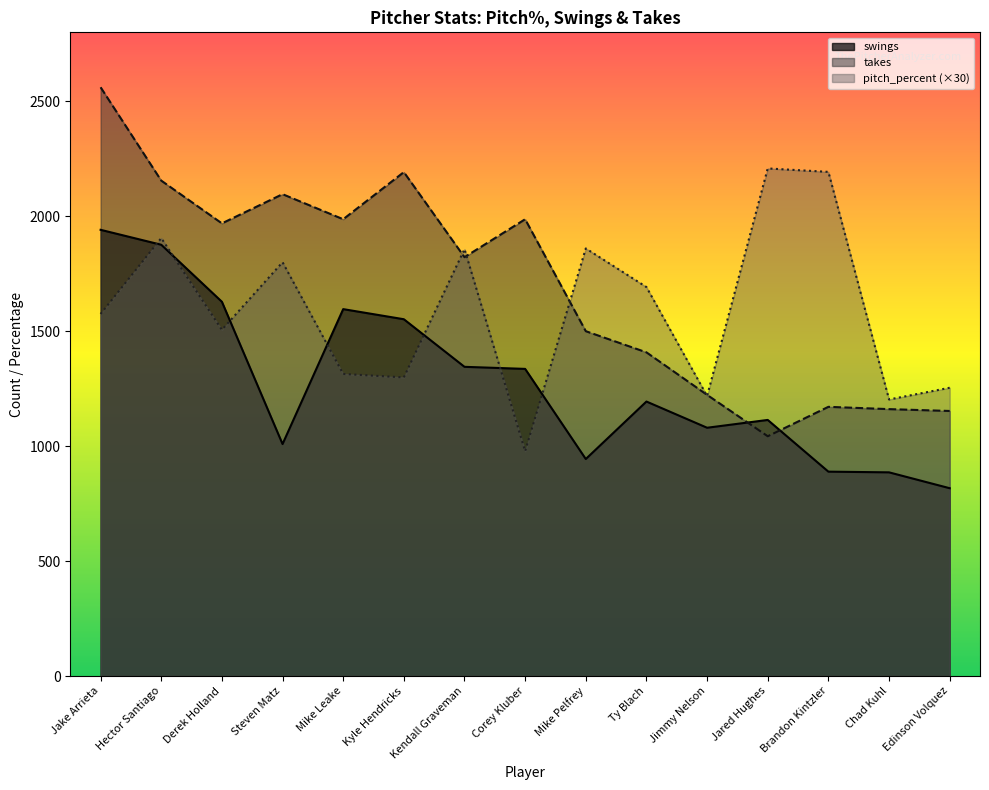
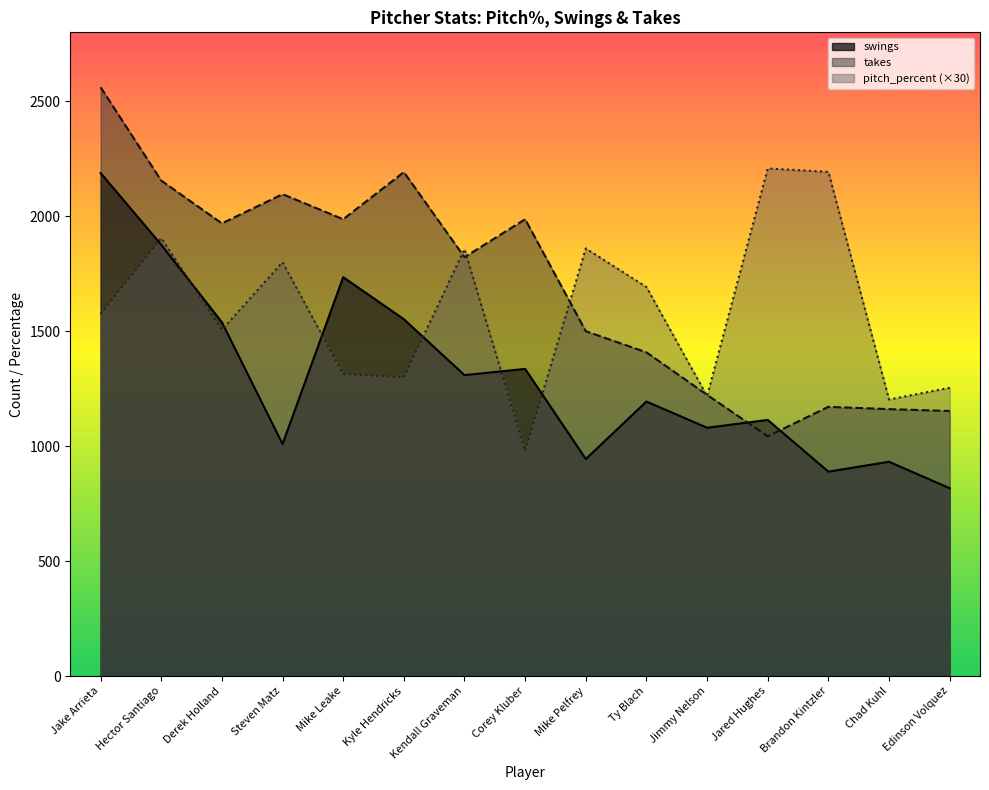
swings, Jake Arrieta: 1940 -> 2190
swings, Derek Holland: 1630 -> 1540
swings, Mike Leake: 1600 -> 1740
swings, Kendall Graveman: 1350 -> 1310
swings, Chad Kuhl: 890 -> 930
